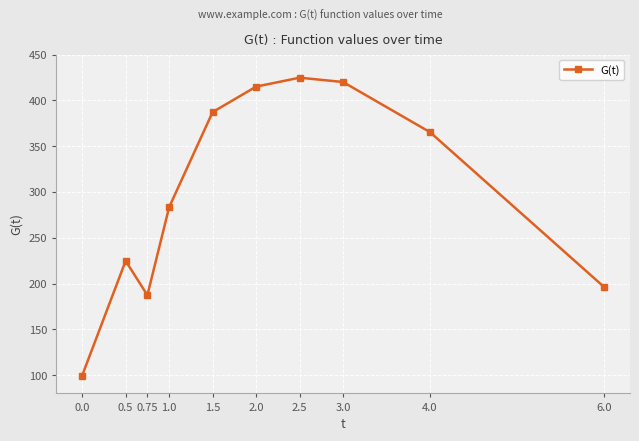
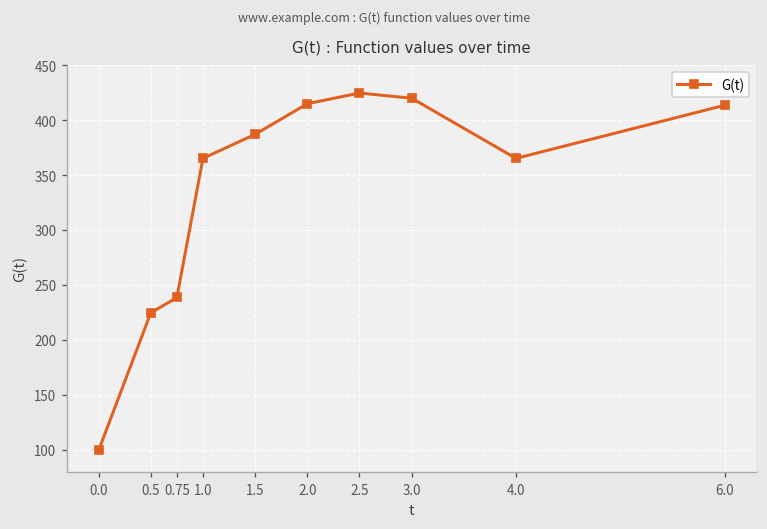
0.75: 190 -> 240
1.0: 280 -> 370
6.0: 200 -> 410
